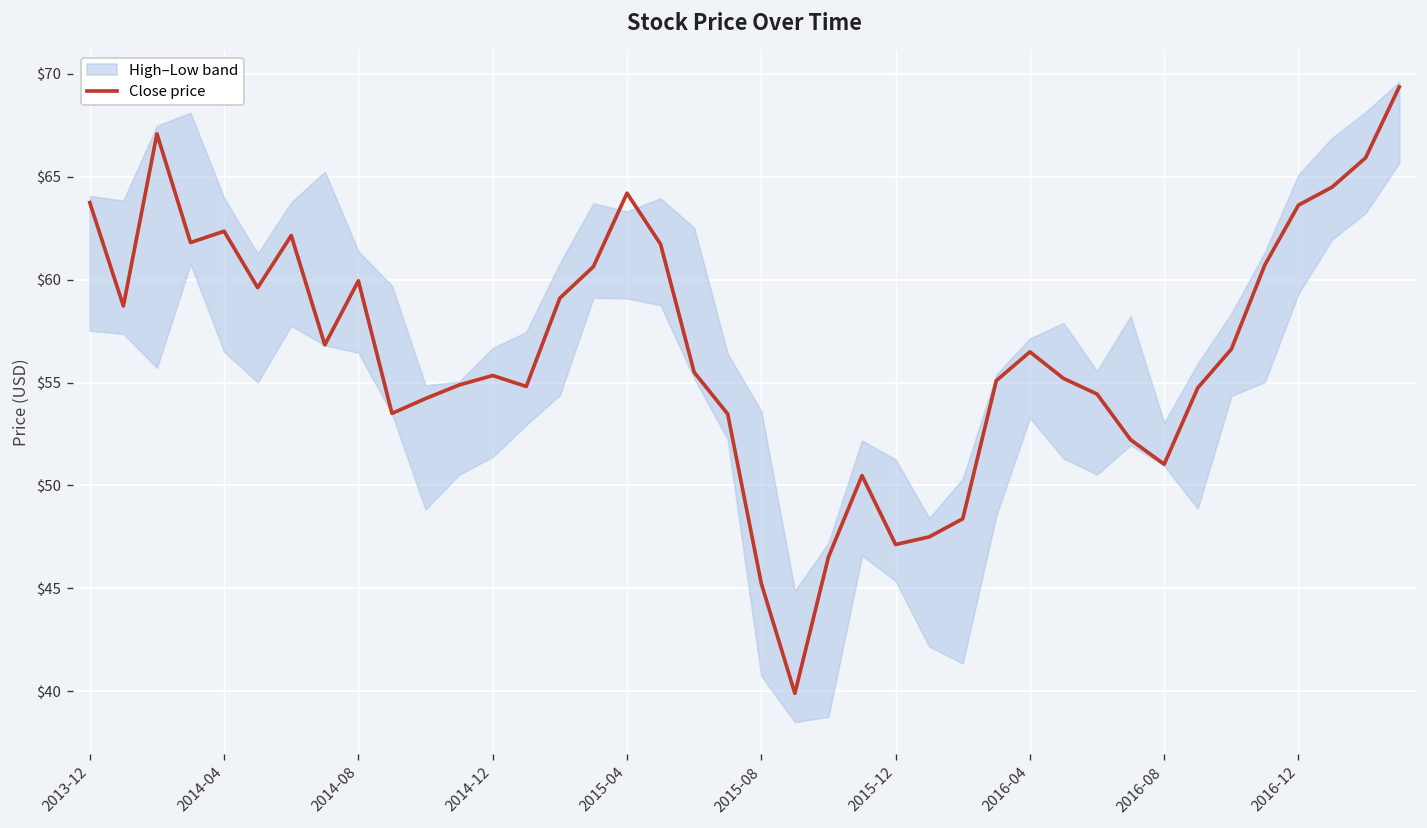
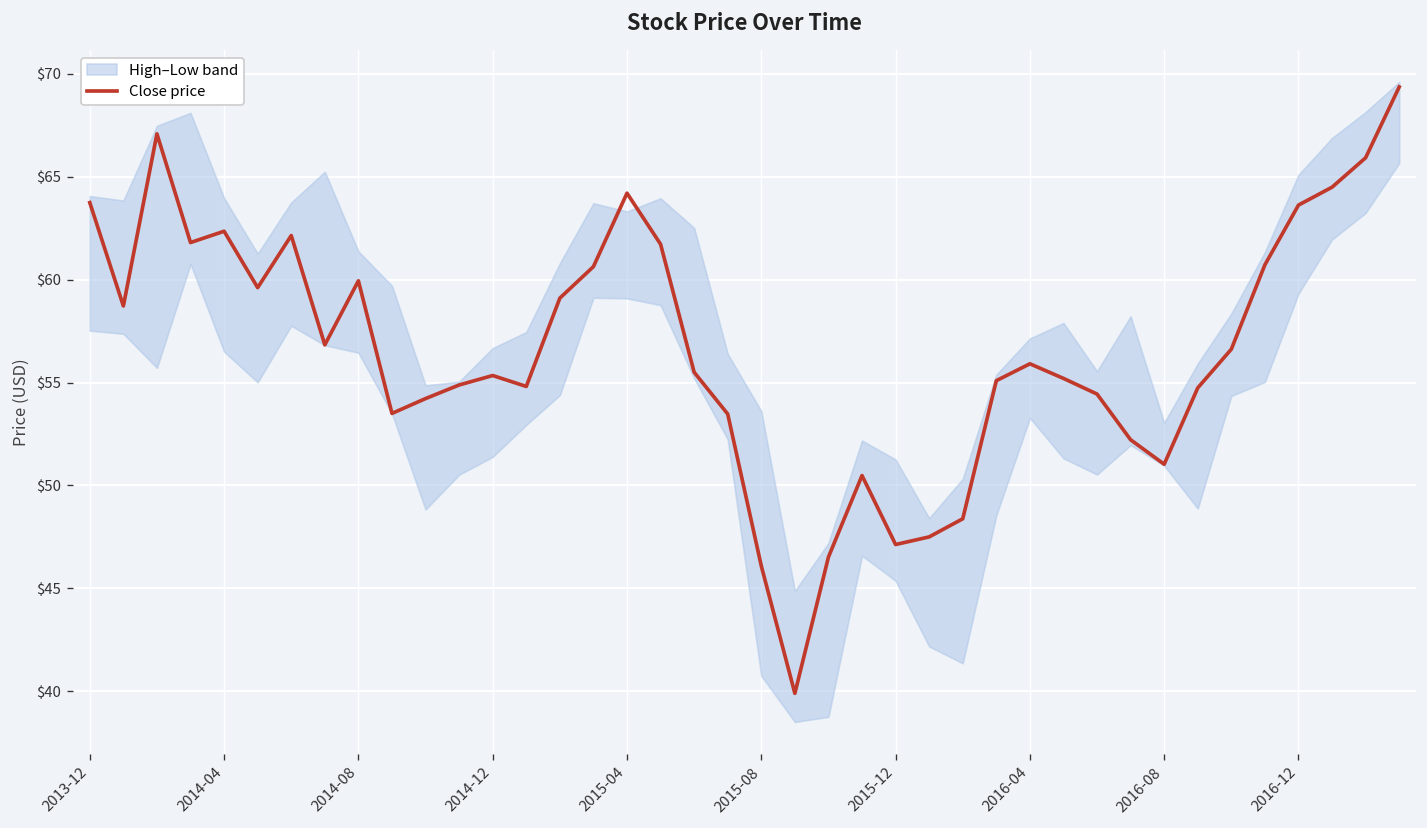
Close price, 2015-08: $45.2 -> $46.1
Close price, 2016-04: $56.5 -> $55.9
